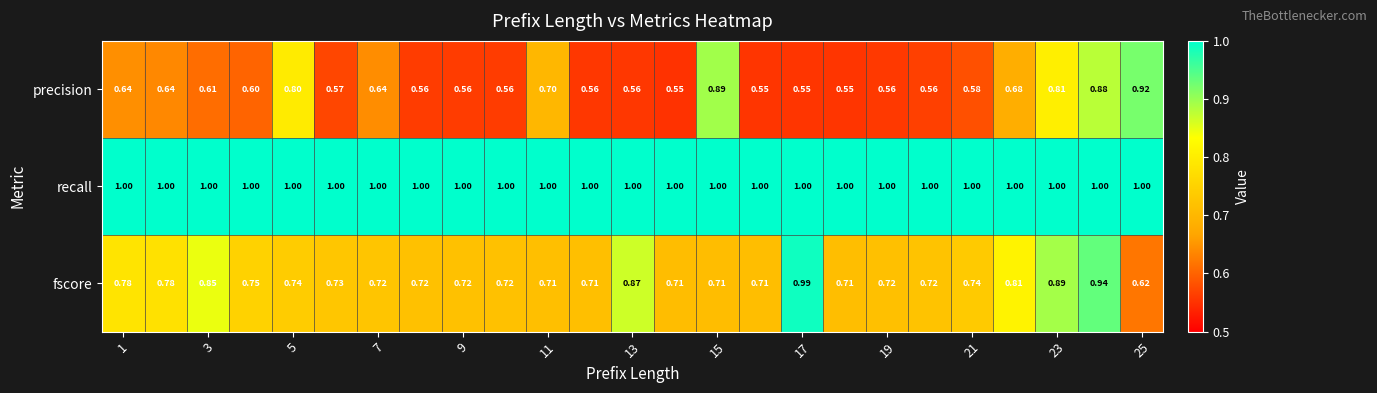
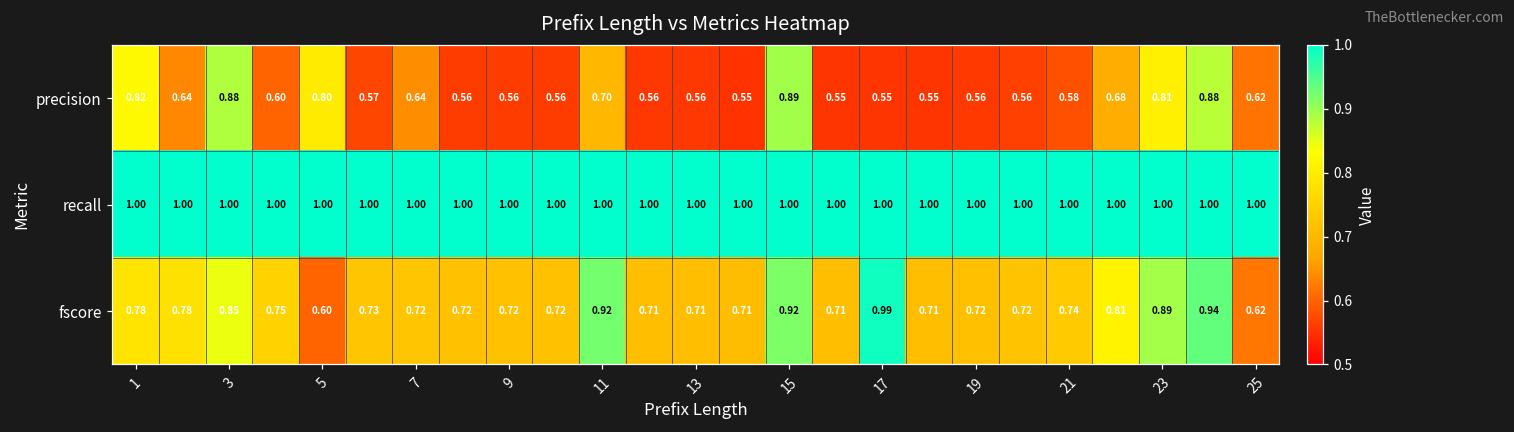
precision, 1: 0.64 -> 0.82
precision, 3: 0.61 -> 0.88
precision, 25: 0.92 -> 0.62
fscore, 5: 0.74 -> 0.60
fscore, 11: 0.71 -> 0.92
fscore, 13: 0.87 -> 0.71
fscore, 15: 0.71 -> 0.92
